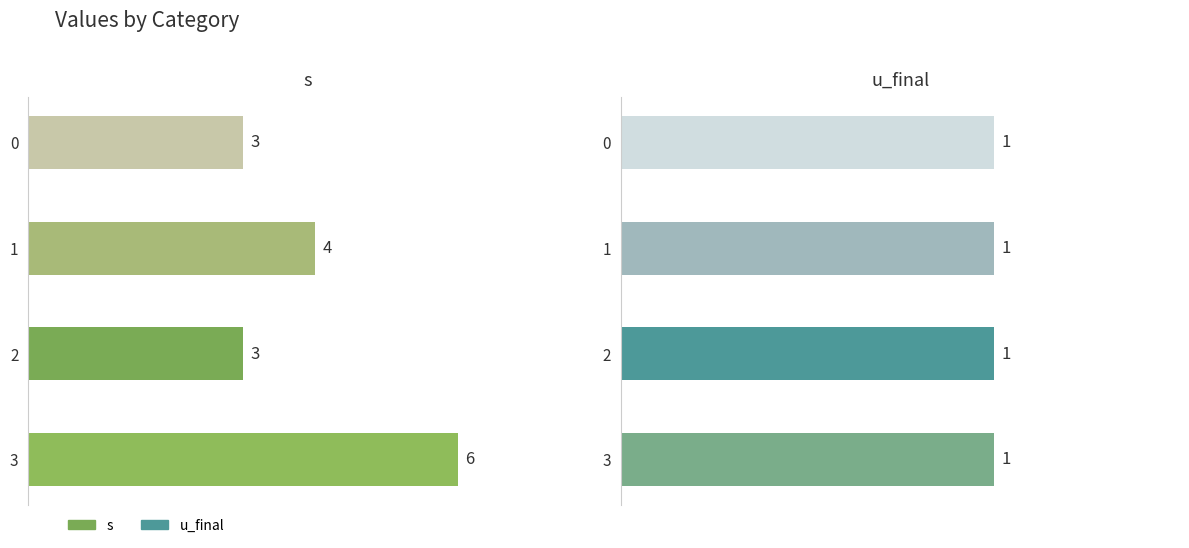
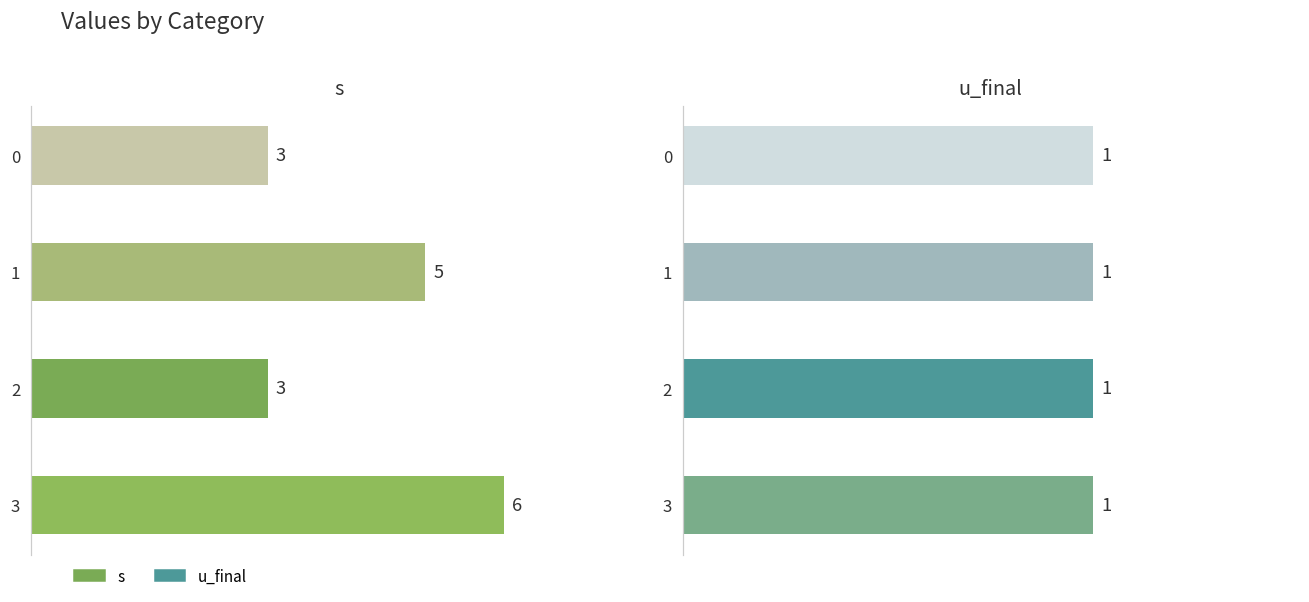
s, 1: 4 -> 5
